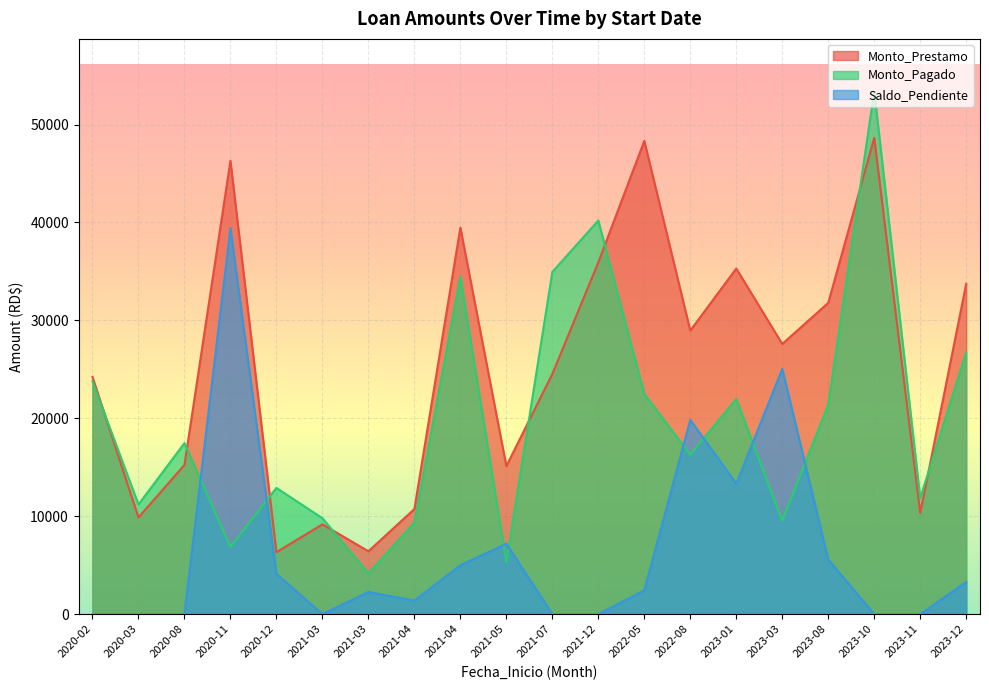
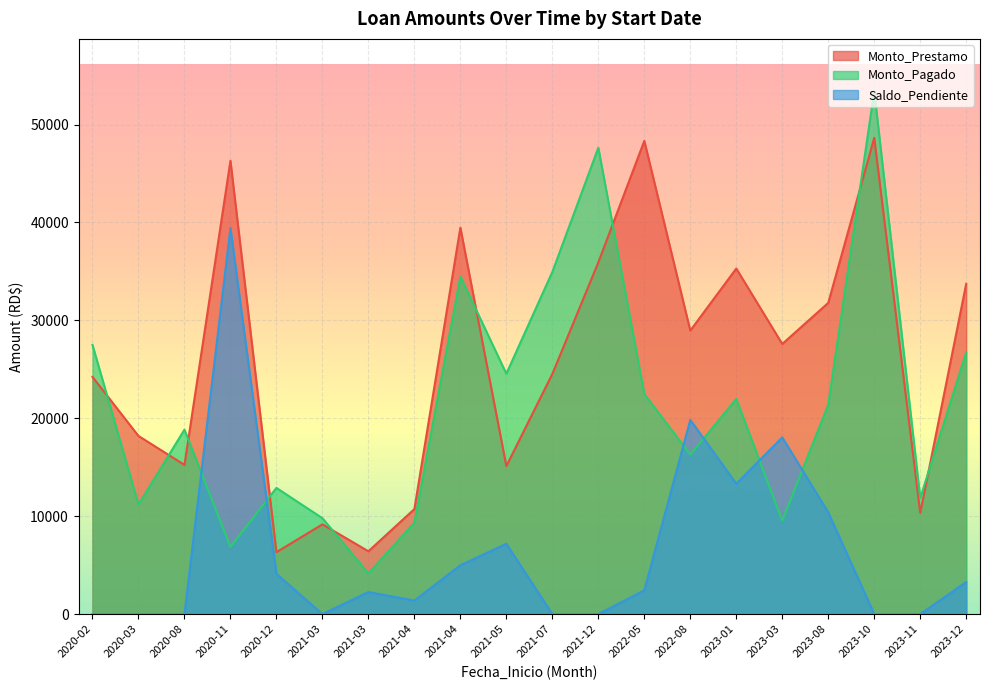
Monto_Pagado, 2020-02: 24000 -> 27000
Monto_Prestamo, 2020-03: 10000 -> 18000
Monto_Pagado, 2020-08: 17000 -> 19000
Monto_Pagado, 2021-05: 5000 -> 25000
Monto_Pagado, 2021-12: 40000 -> 48000
Saldo_Pendiente, 2023-03: 25000 -> 18000
Saldo_Pendiente, 2023-08: 6000 -> 10000
